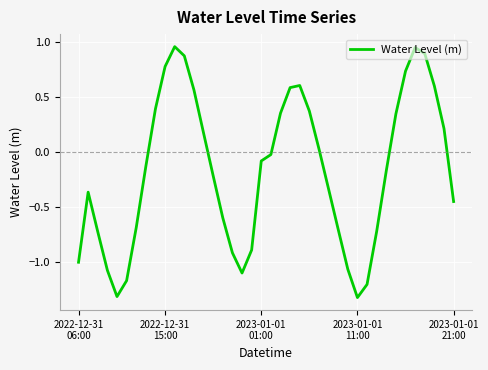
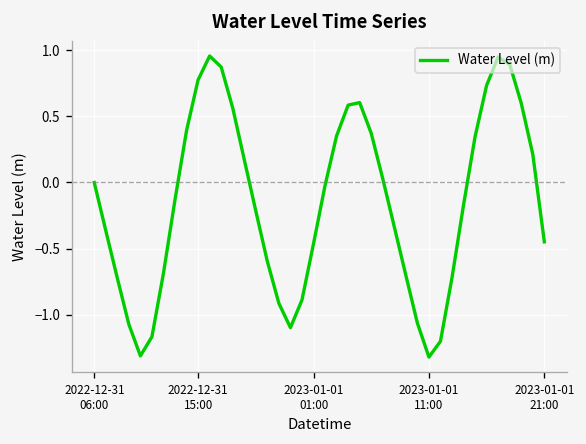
2022-12-31 06:00: -1 -> 0
2023-01-01 01:00: -0.08 -> -0.46
